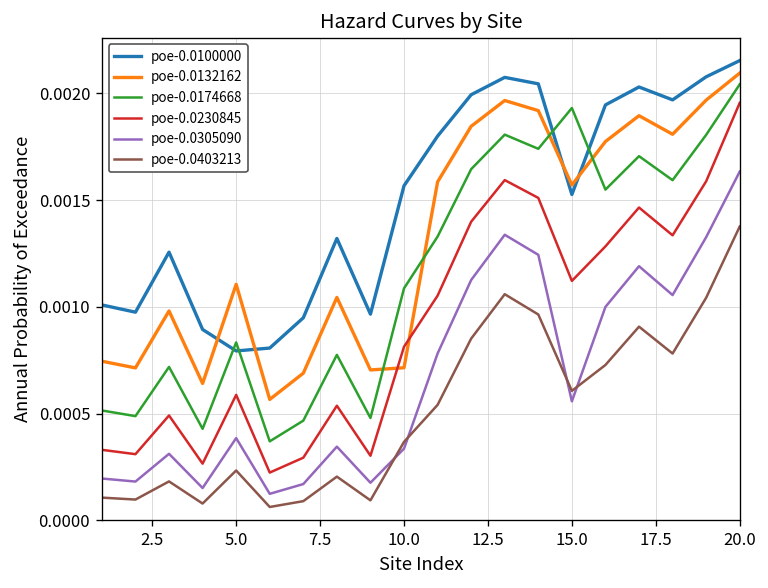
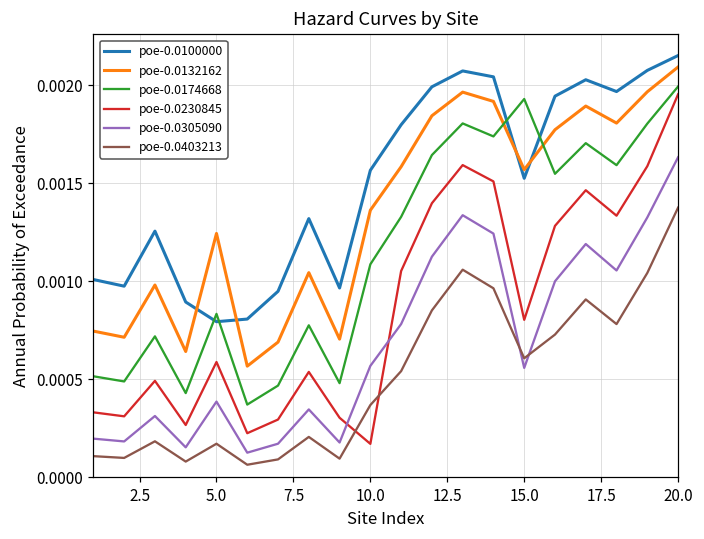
poe-0.0132162, 5.0: 0.00111 -> 0.00124
poe-0.0403213, 5.0: 0.00023 -> 0.00017
poe-0.0132162, 10.0: 0.00071 -> 0.00136
poe-0.0230845, 10.0: 0.00081 -> 0.00017
poe-0.0305090, 10.0: 0.00034 -> 0.00057
poe-0.0230845, 15.0: 0.00112 -> 0.00080
poe-0.0174668, 20.0: 0.00204 -> 0.00199
